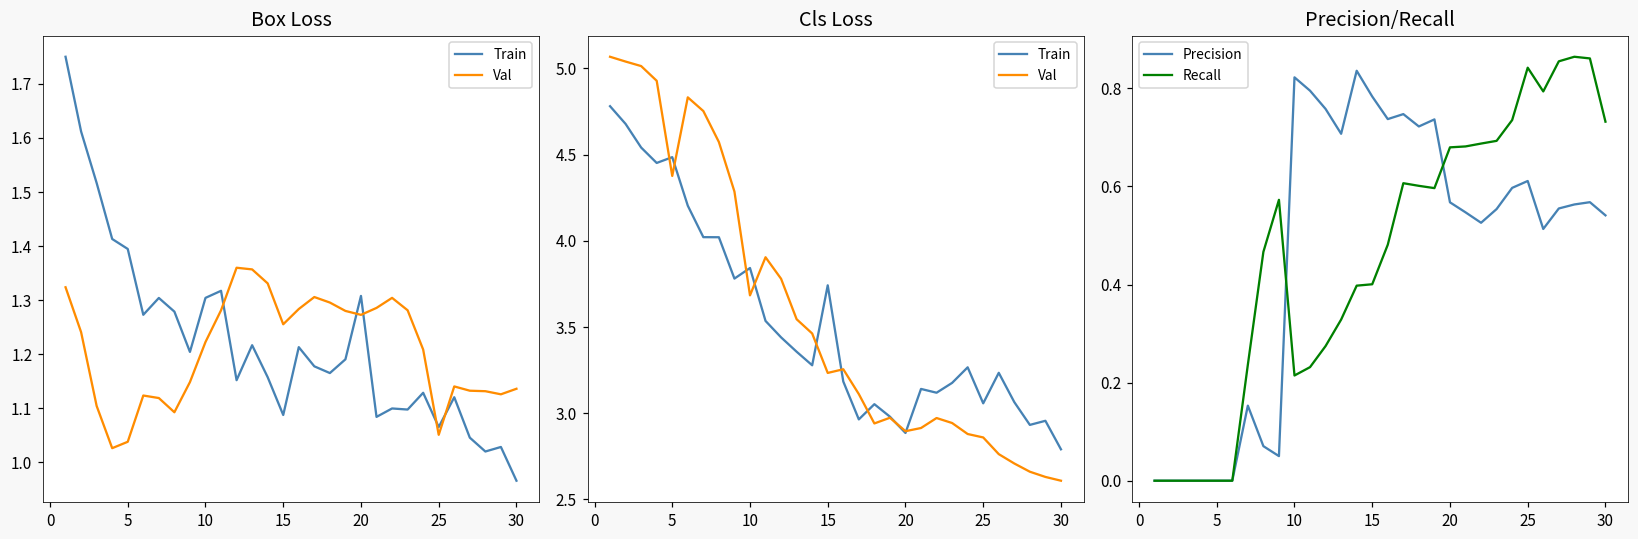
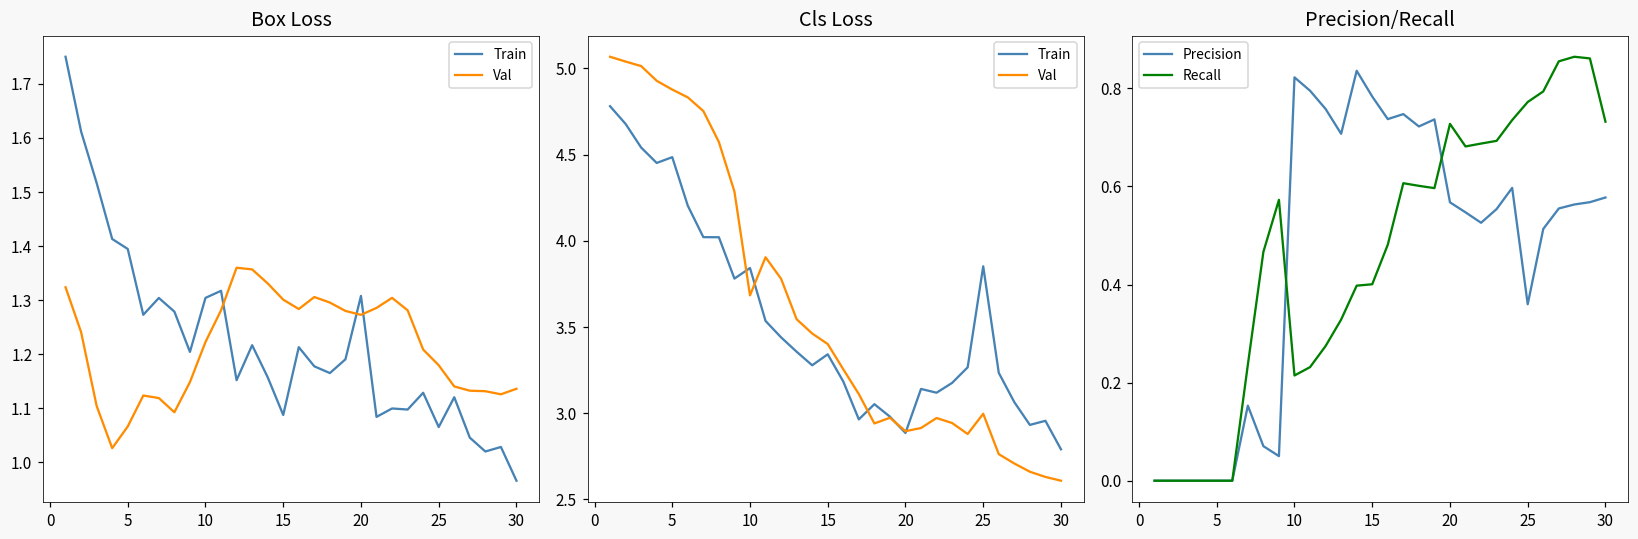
Box Loss, Val, 5: 1.04 -> 1.07
Box Loss, Val, 15: 1.26 -> 1.30
Box Loss, Val, 25: 1.05 -> 1.18
Cls Loss, Val, 5: 4.38 -> 4.88
Cls Loss, Train, 15: 3.74 -> 3.34
Cls Loss, Val, 15: 3.23 -> 3.40
Cls Loss, Train, 25: 3.06 -> 3.85
Cls Loss, Val, 25: 2.86 -> 3.00
Precision/Recall, Recall, 20: 0.68 -> 0.73
Precision/Recall, Precision, 25: 0.61 -> 0.36
Precision/Recall, Recall, 25: 0.84 -> 0.77
Precision/Recall, Precision, 30: 0.54 -> 0.58
